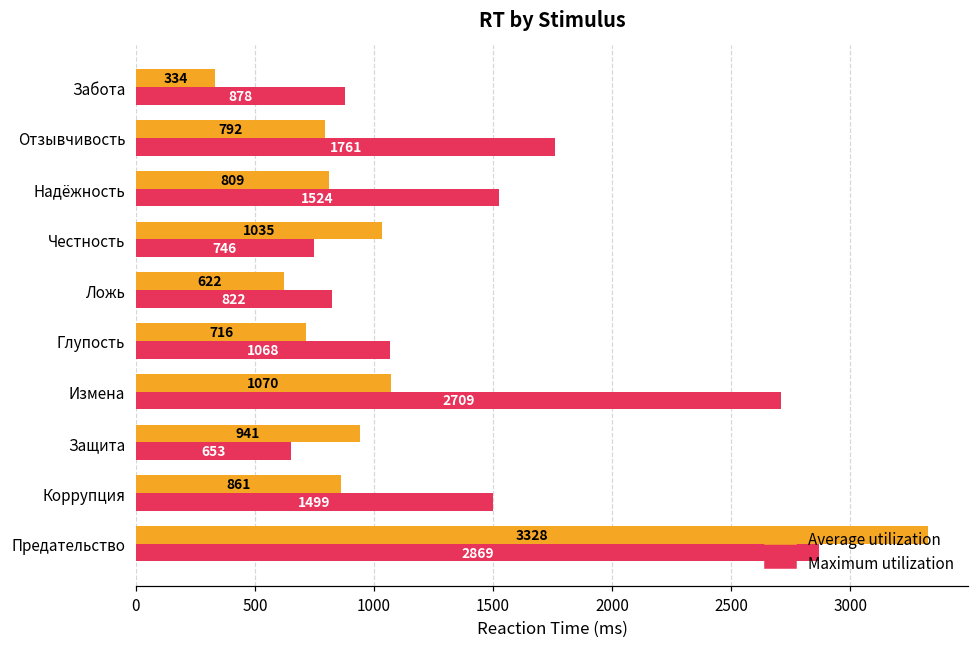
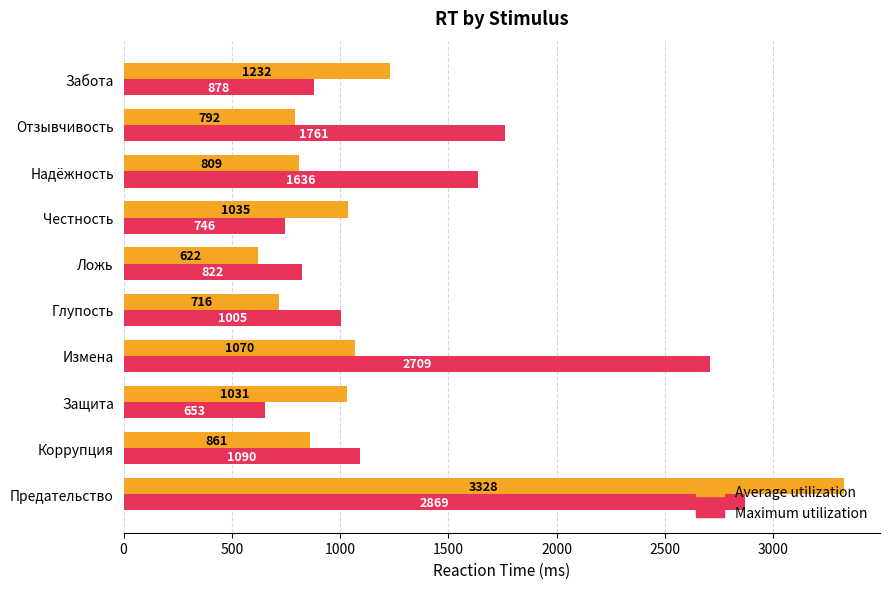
Average utilization, Забота: 334 -> 1232
Maximum utilization, Надёжность: 1524 -> 1636
Maximum utilization, Глупость: 1068 -> 1005
Average utilization, Защита: 941 -> 1031
Maximum utilization, Коррупция: 1499 -> 1090
